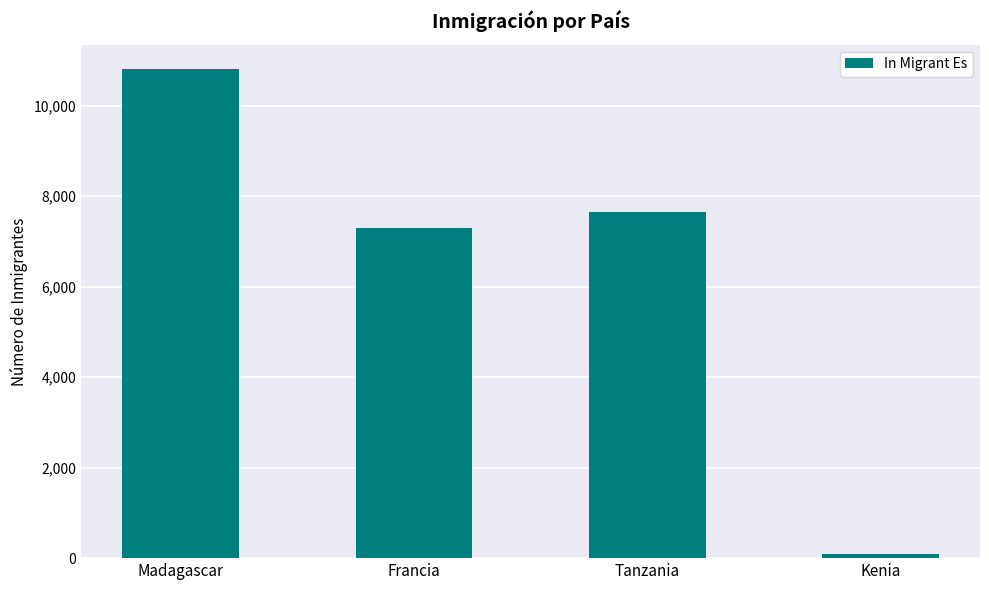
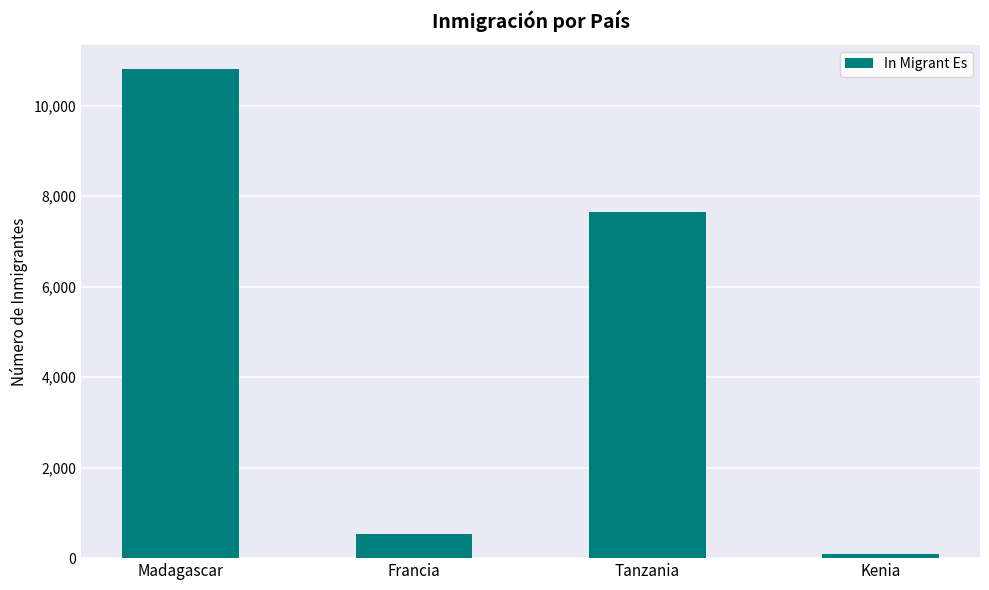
Francia: 7,300 -> 500
